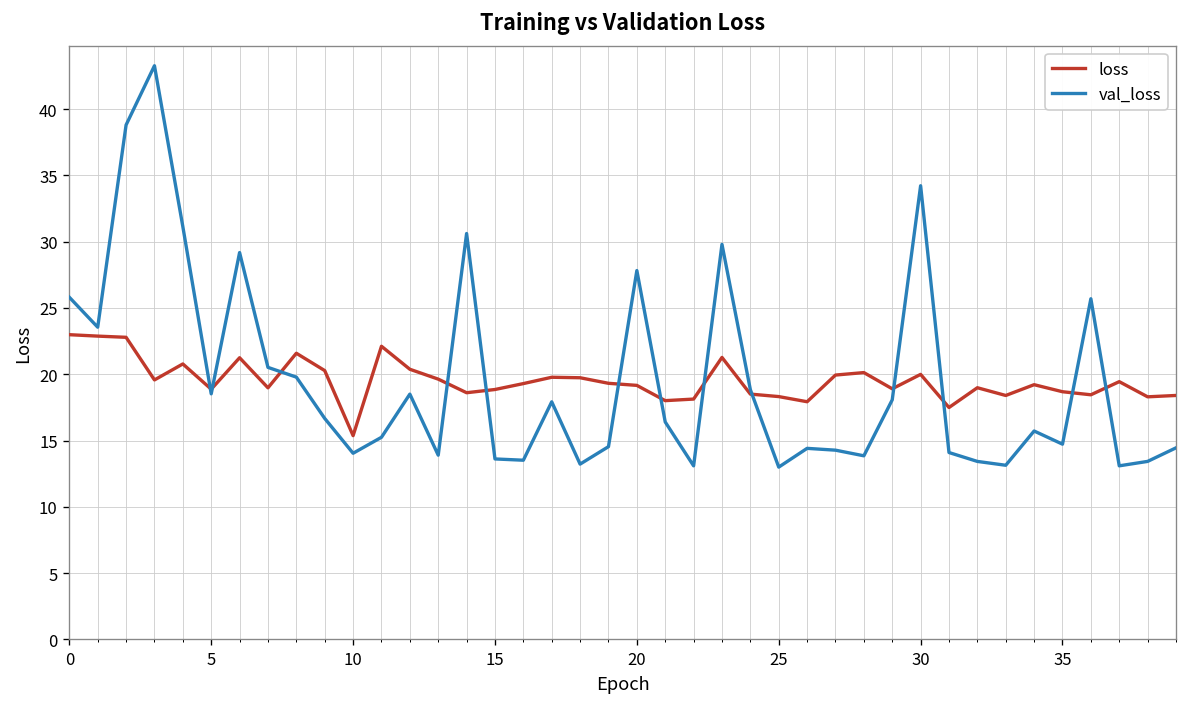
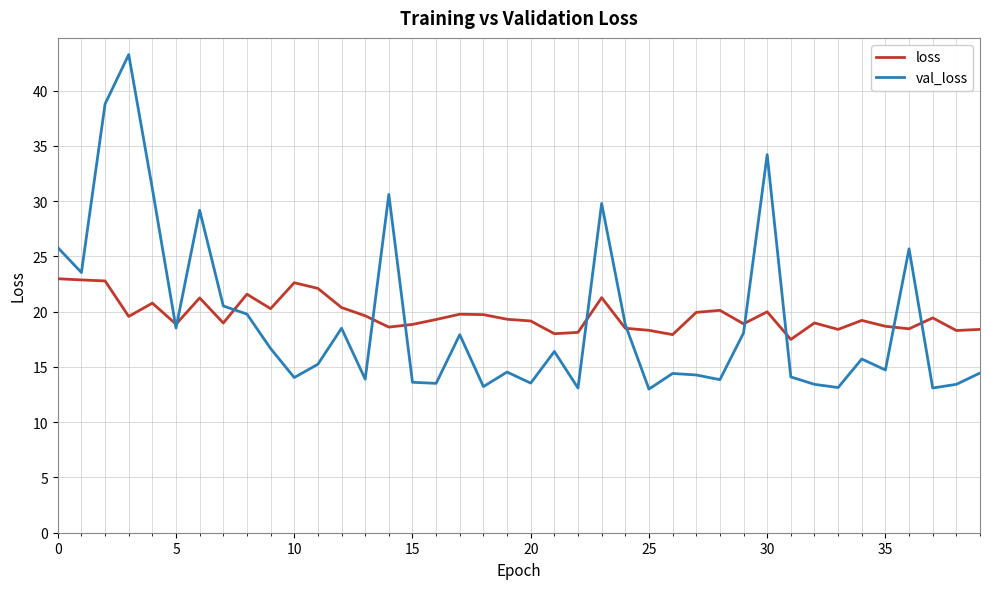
loss, 10: 15.4 -> 22.6
val_loss, 20: 27.8 -> 13.5
